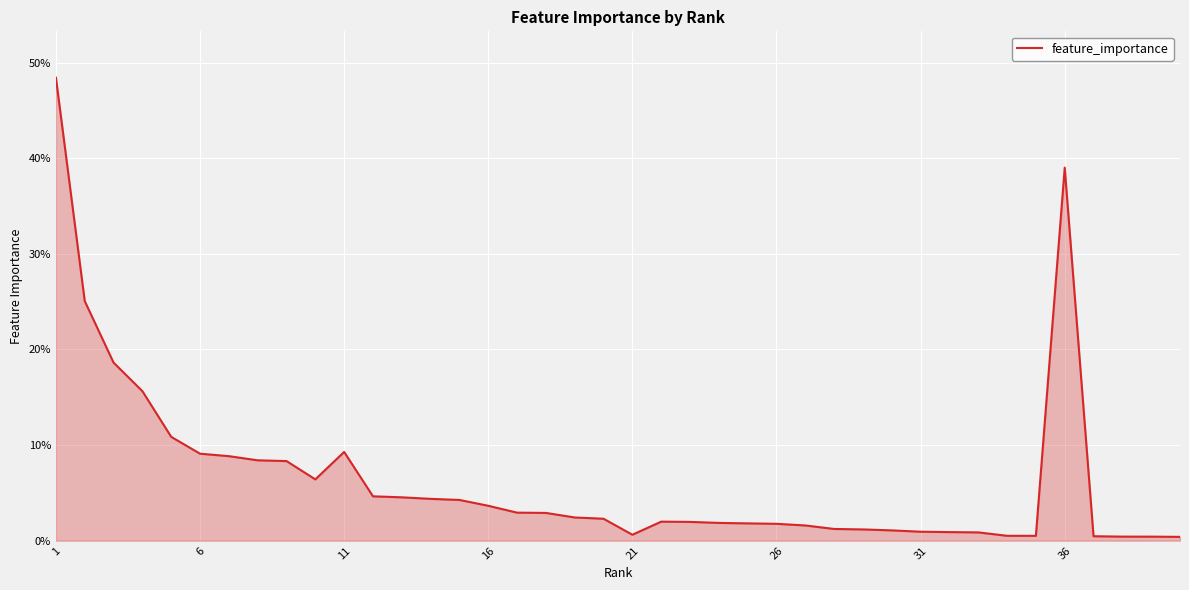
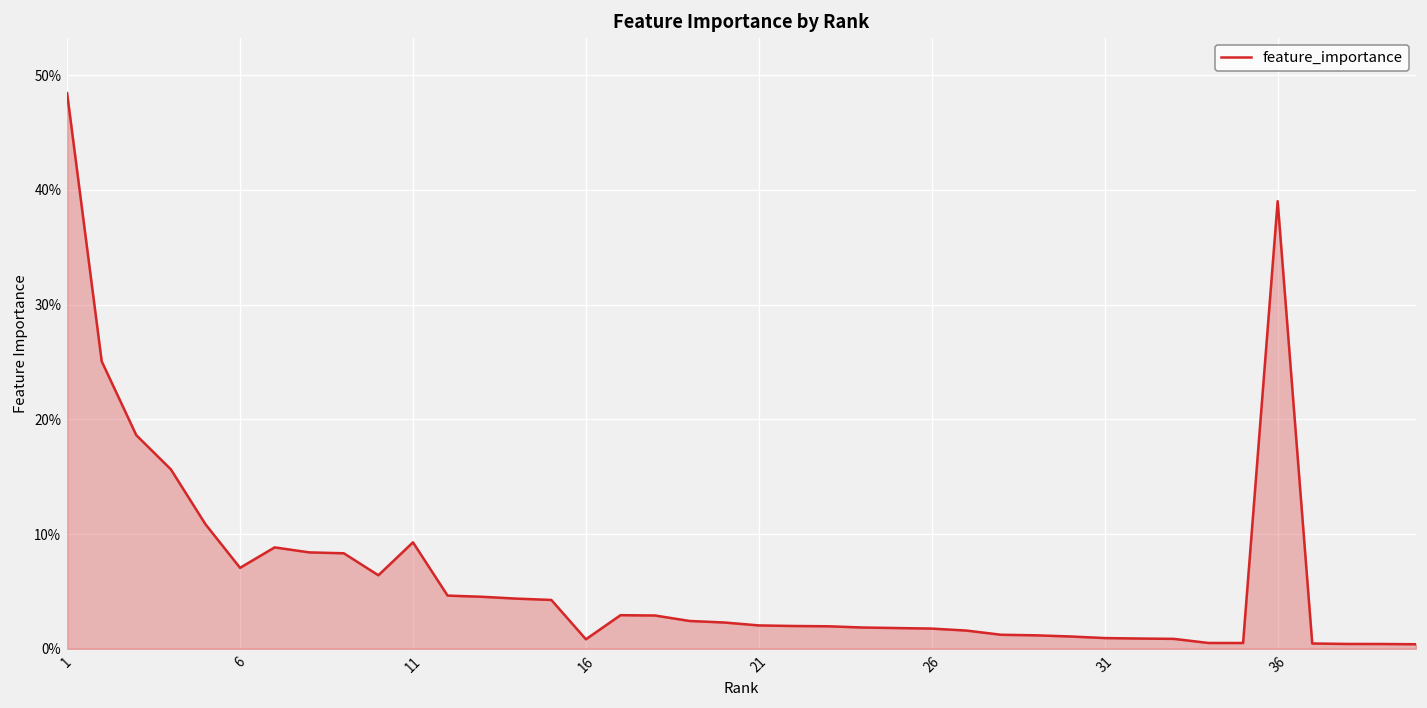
6: 9% -> 7%
16: 4% -> 1%
21: 1% -> 2%
